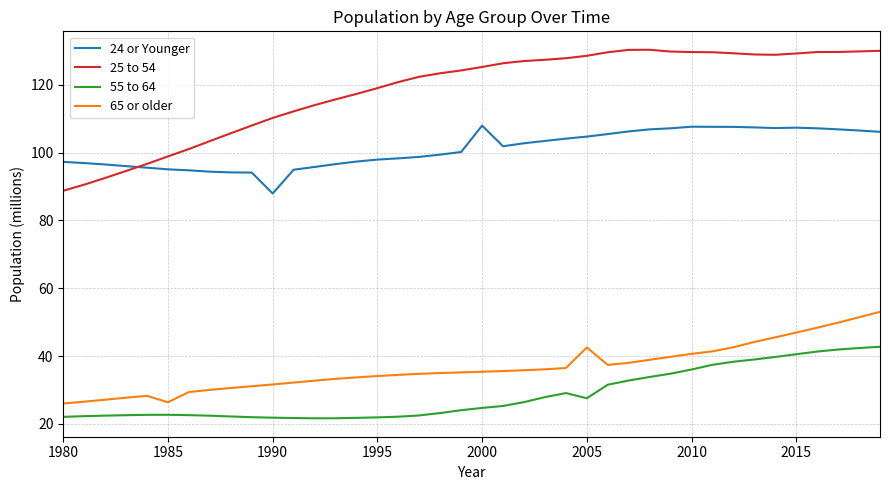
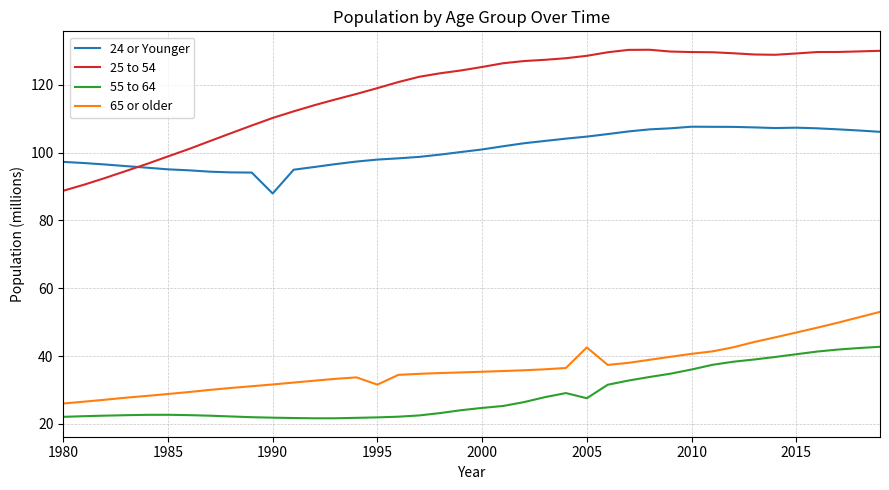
65 or older, 1985: 26 -> 29
65 or older, 1995: 34 -> 32
24 or Younger, 2000: 108 -> 101
